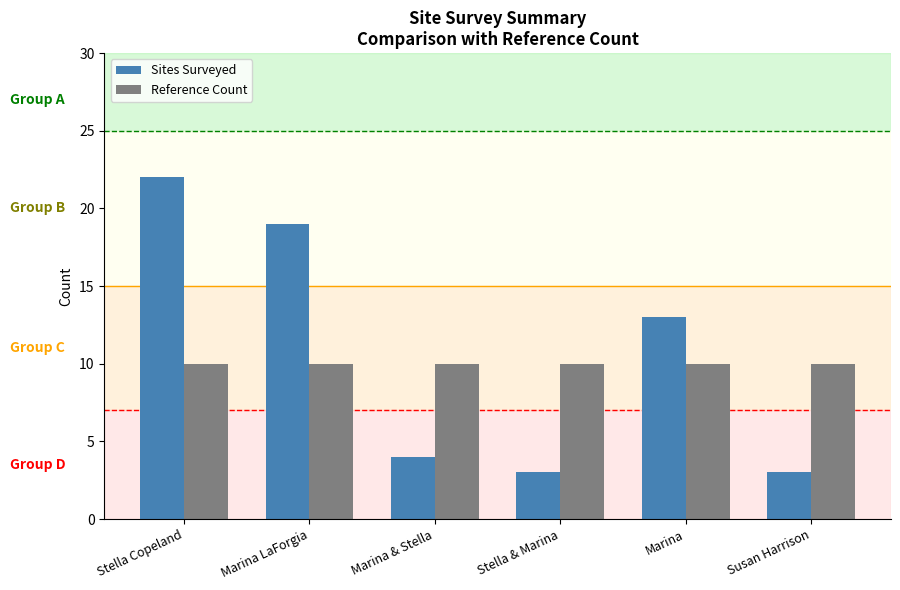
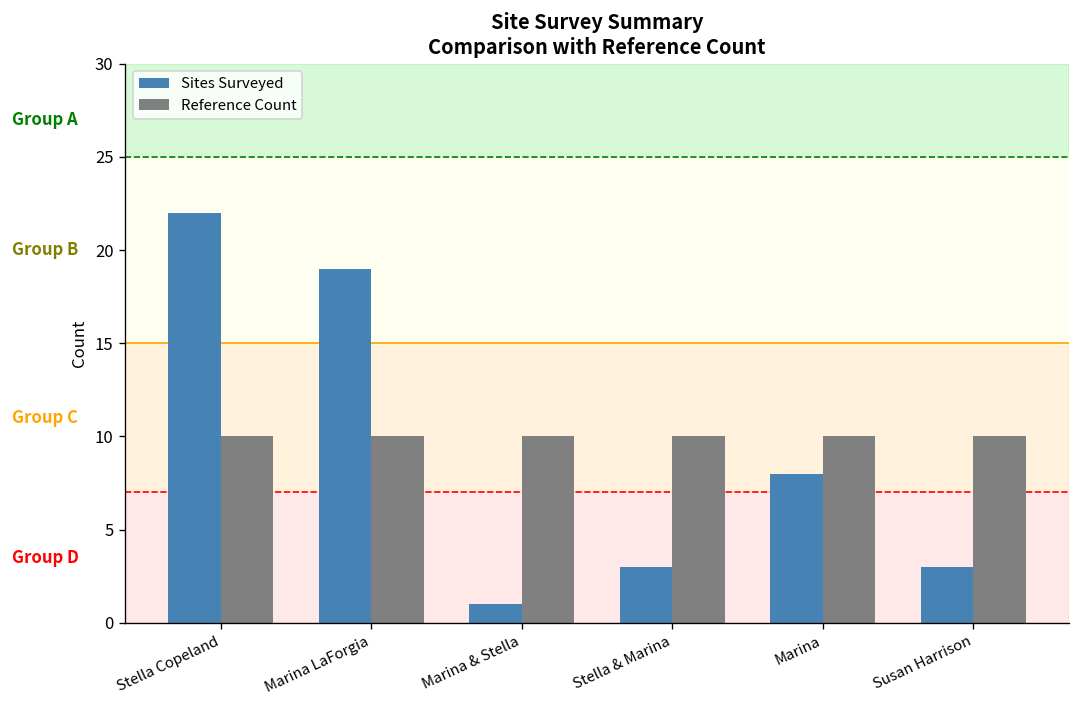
Sites Surveyed, Marina & Stella: 4 -> 1
Sites Surveyed, Marina: 13 -> 8
